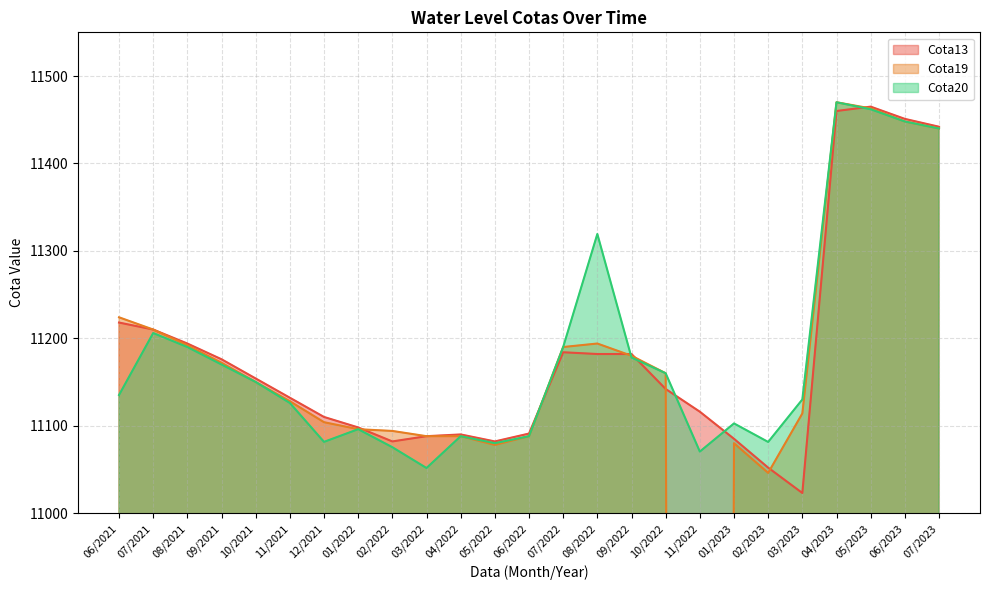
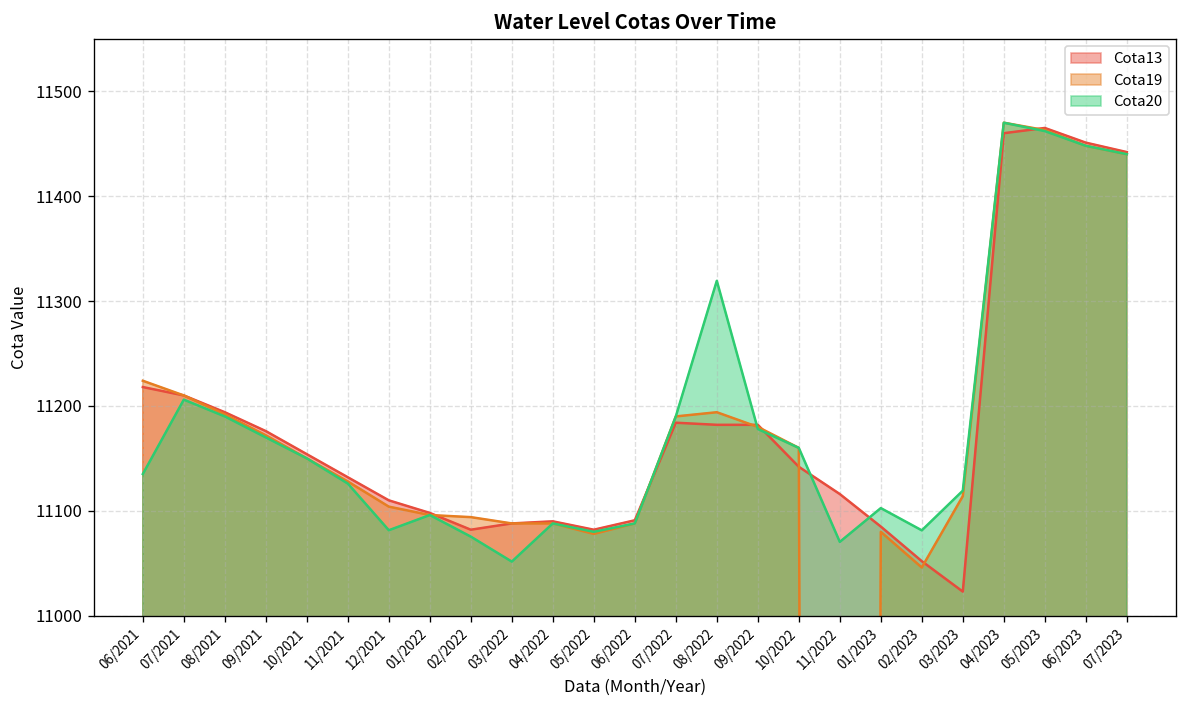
Cota20, 03/2023: 11130 -> 11120
